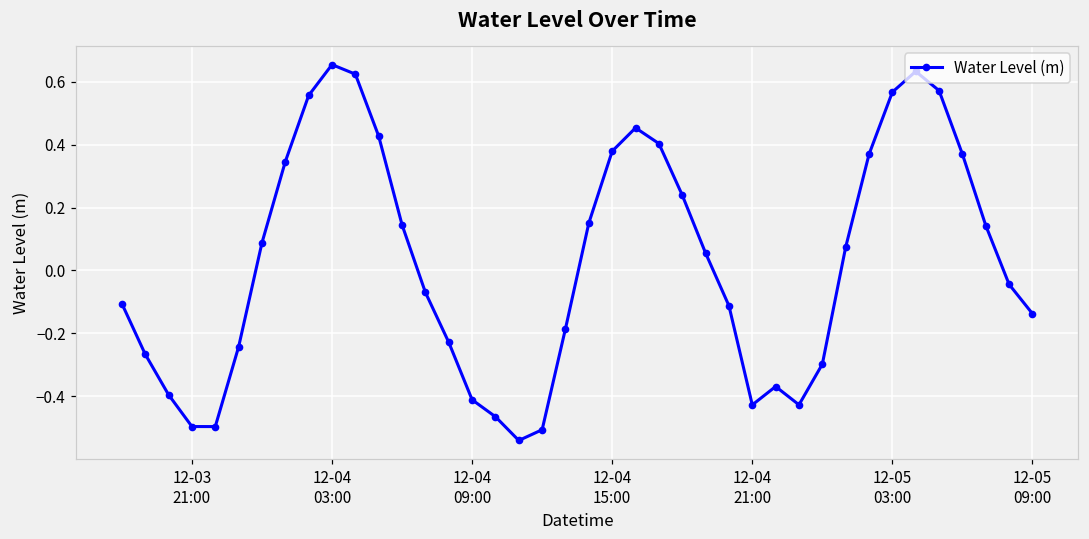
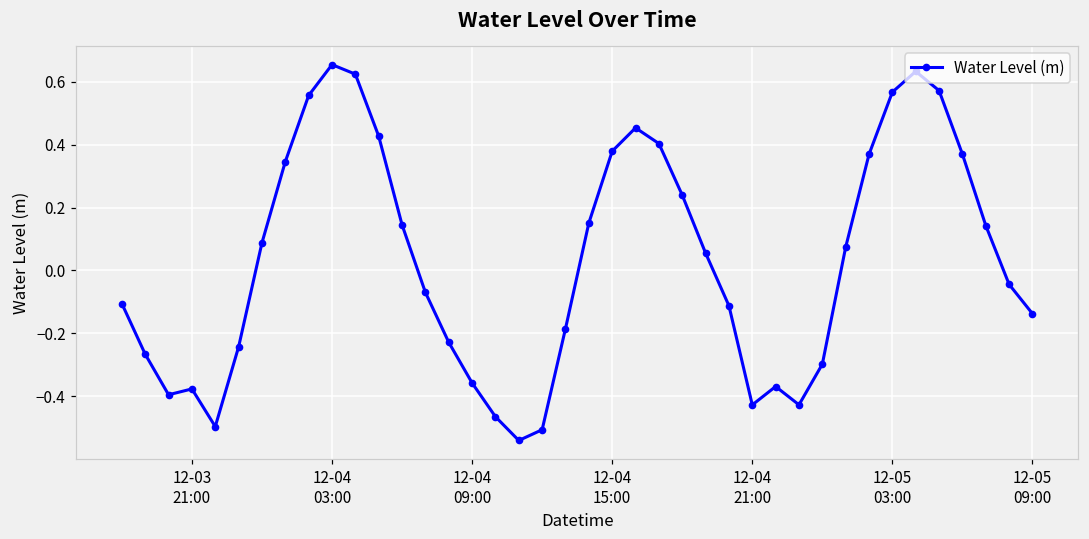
12-03 21:00: -0.50 -> -0.38
12-04 09:00: -0.41 -> -0.36
